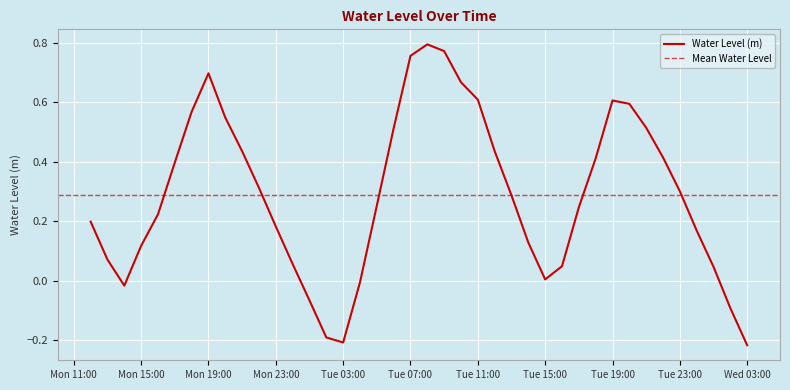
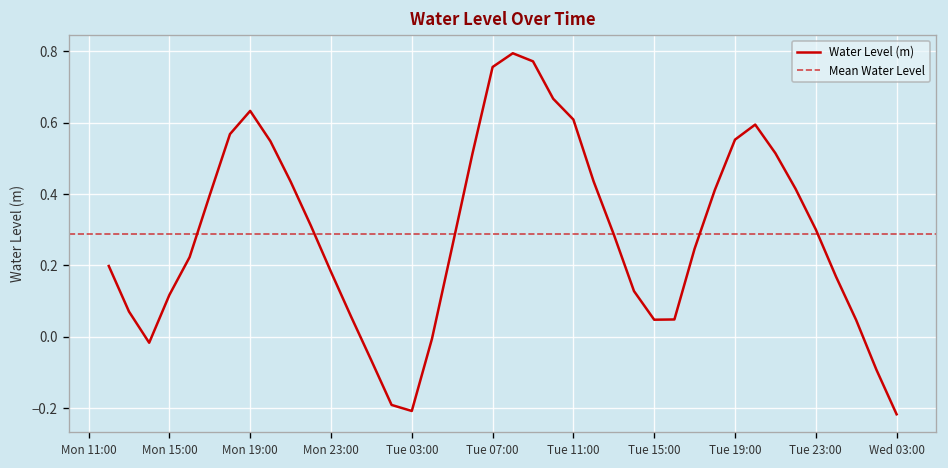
Mon 19:00: 0.70 -> 0.63
Tue 15:00: 0.00 -> 0.05
Tue 19:00: 0.61 -> 0.55
